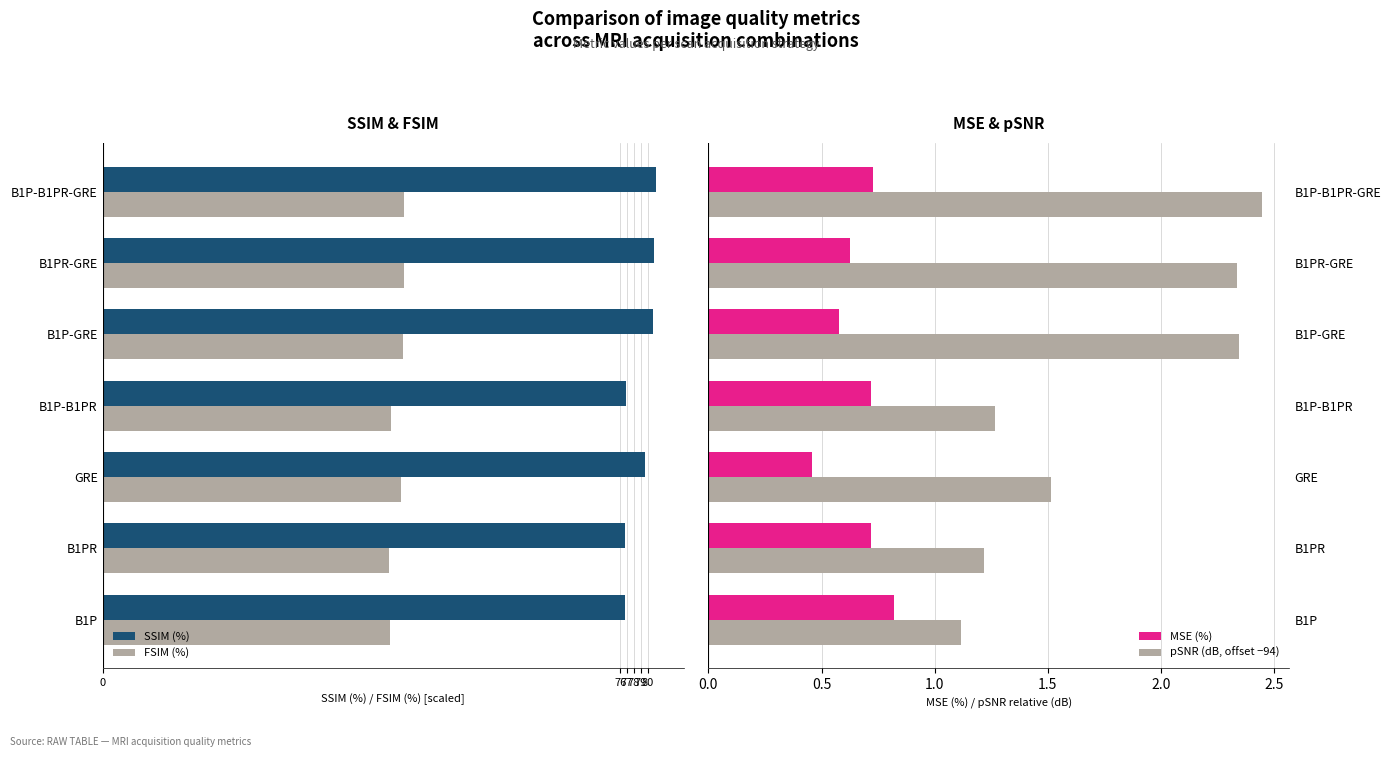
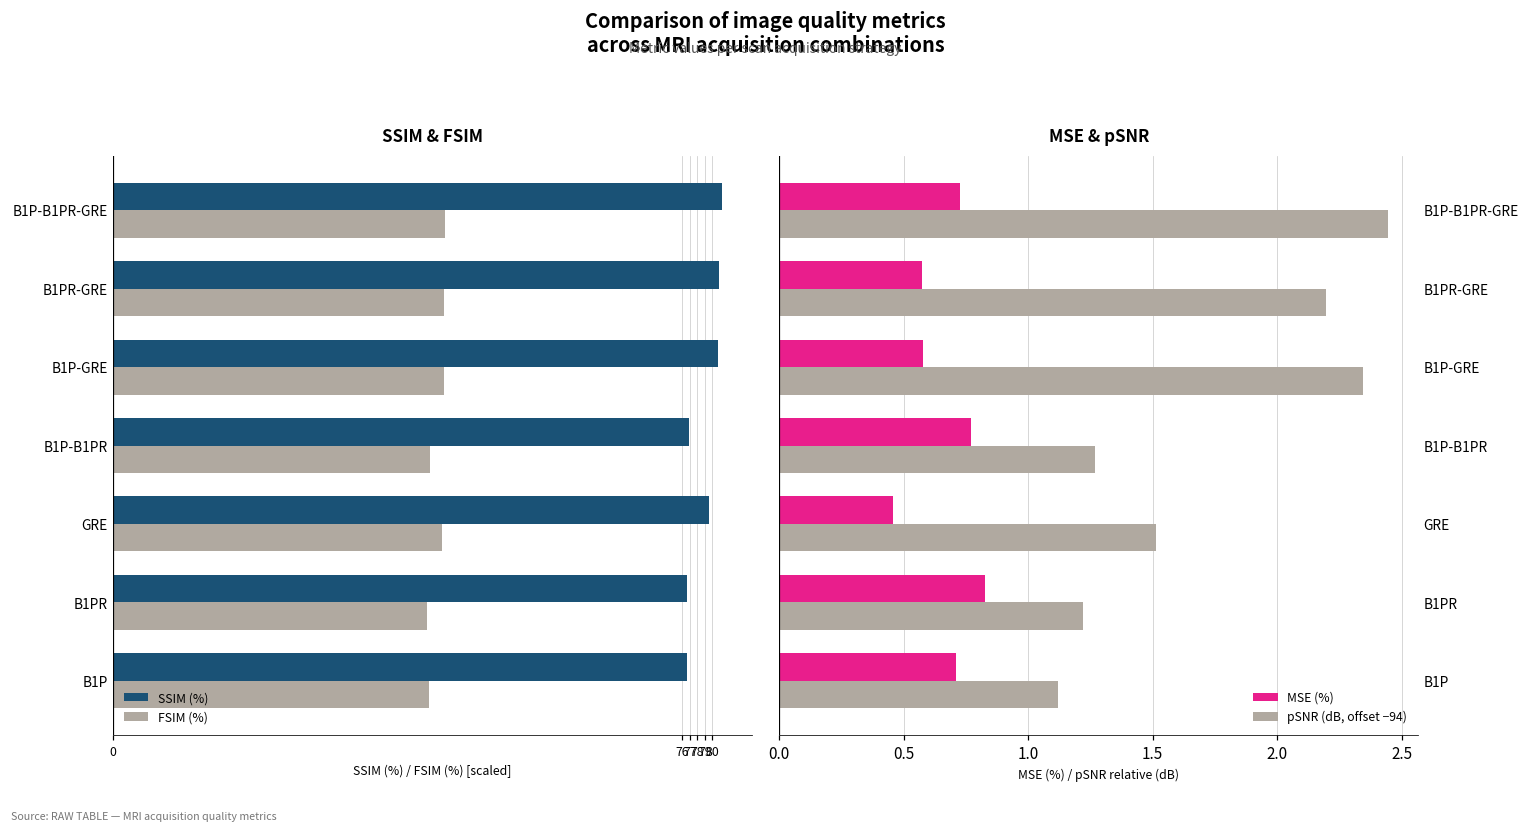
MSE & pSNR, MSE (%), B1PR-GRE: 0.63 -> 0.57
MSE & pSNR, pSNR (dB, offset −94), B1PR-GRE: 2.34 -> 2.20
MSE & pSNR, MSE (%), B1P-B1PR: 0.72 -> 0.77
MSE & pSNR, MSE (%), B1PR: 0.72 -> 0.82
MSE & pSNR, MSE (%), B1P: 0.82 -> 0.71
